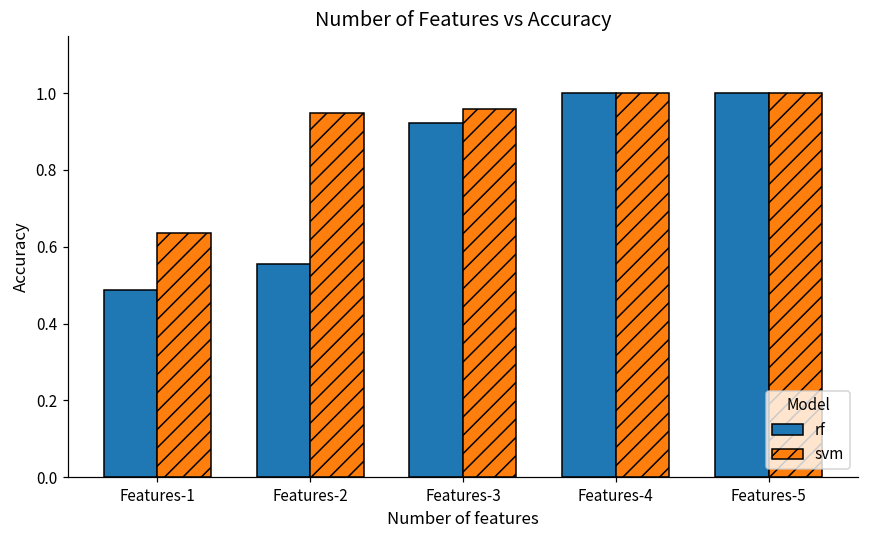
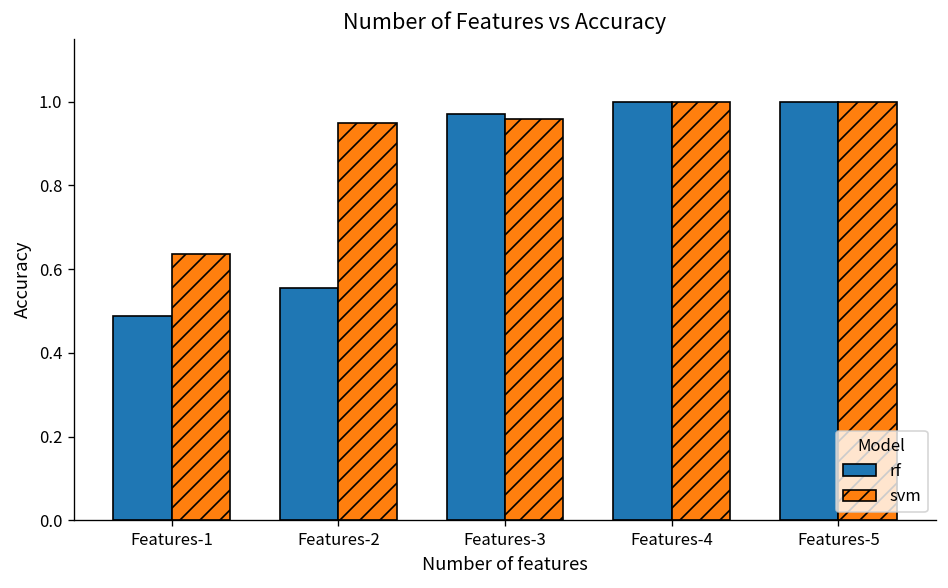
rf, Features-3: 0.92 -> 0.97
